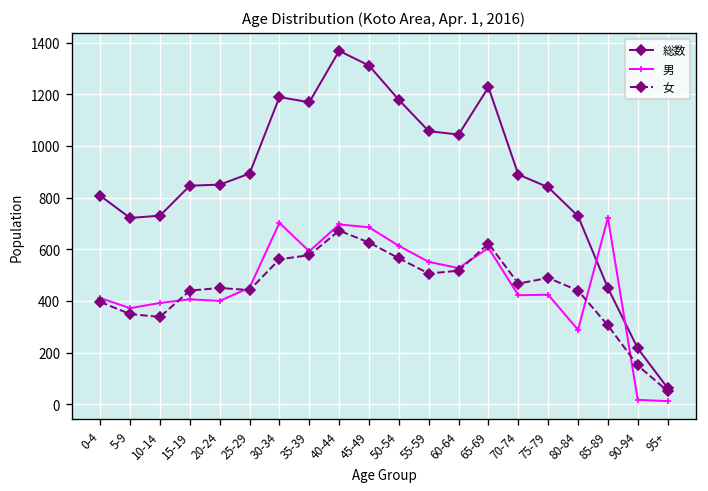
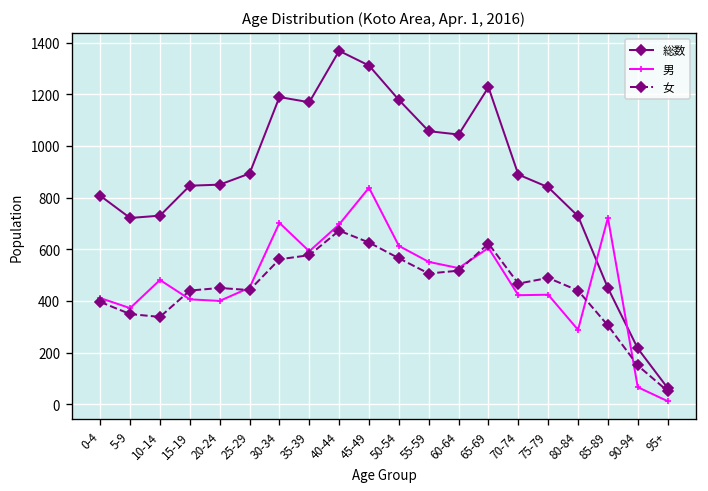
男, 10-14: 390 -> 480
男, 45-49: 690 -> 840
男, 90-94: 20 -> 70
